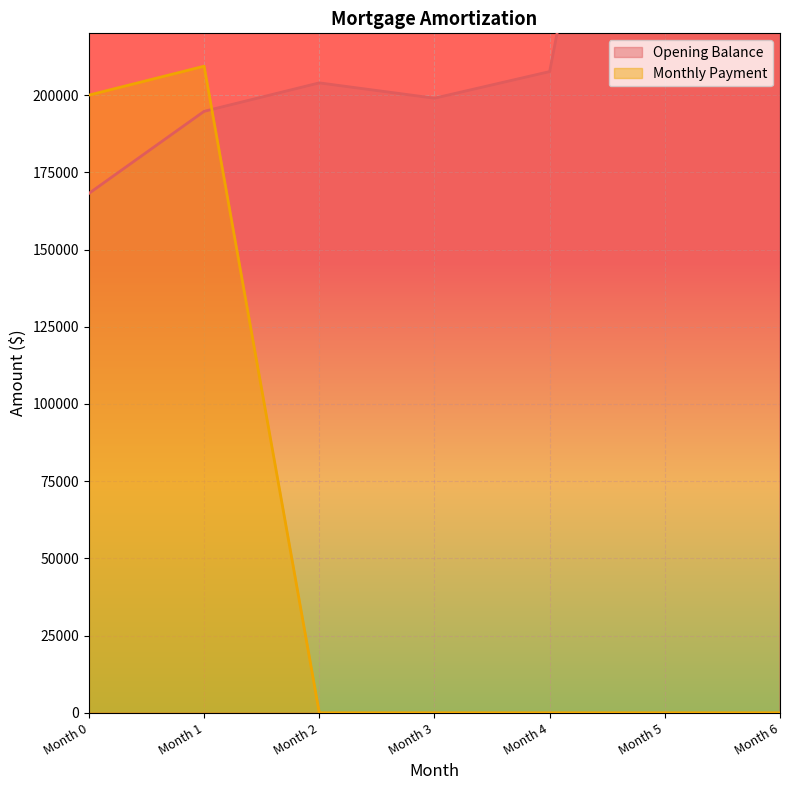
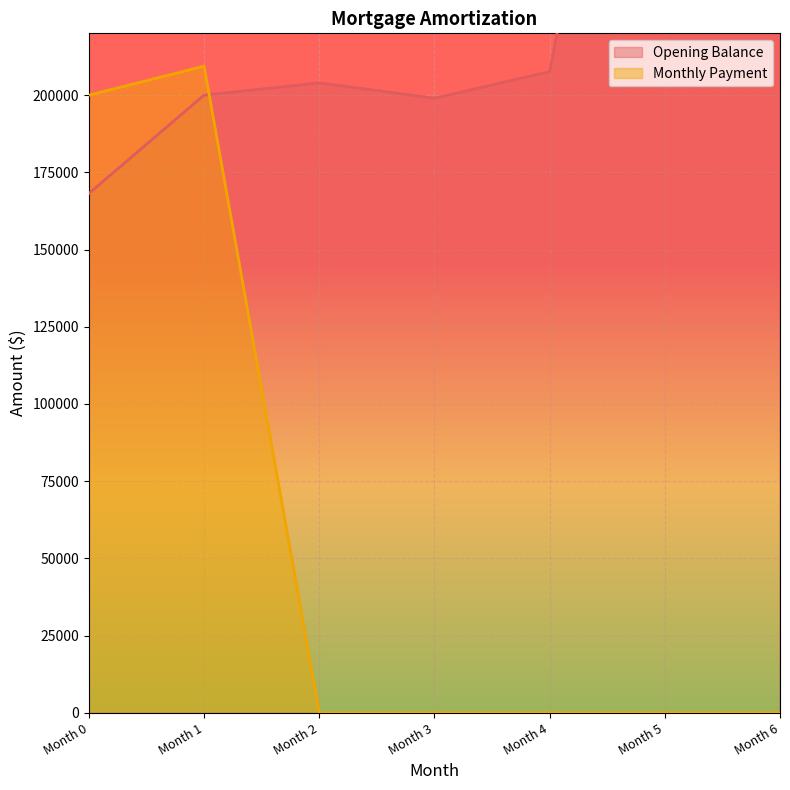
Opening Balance, Month 1: 195000 -> 200000
